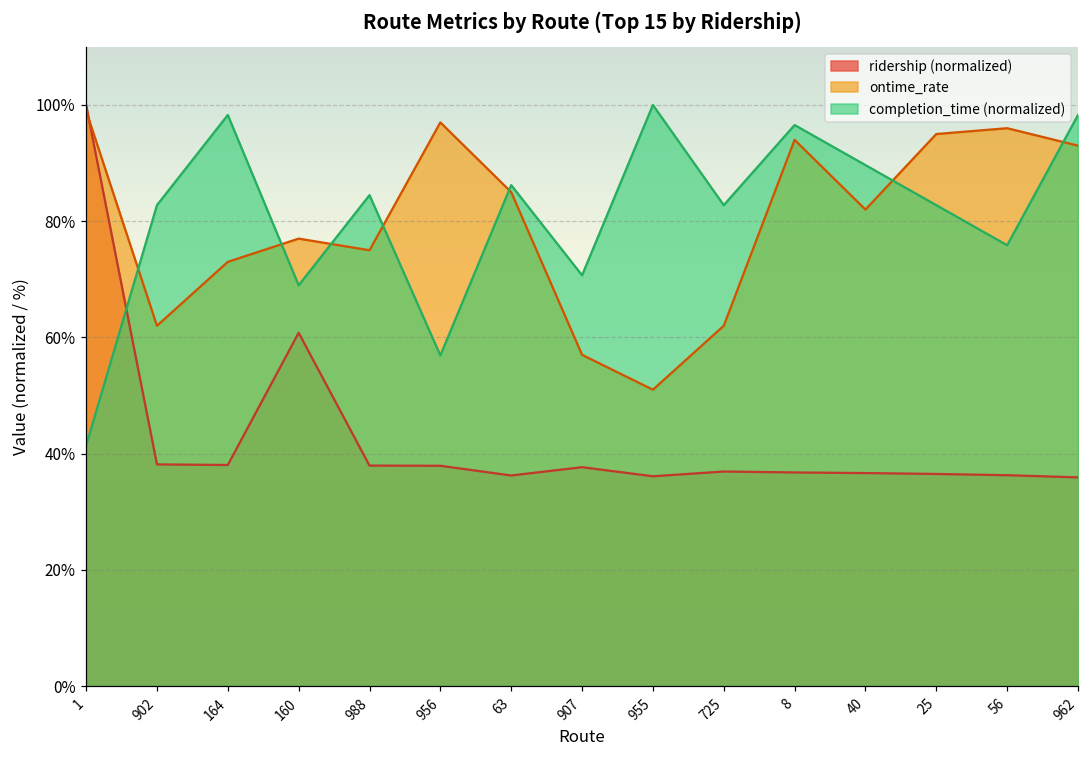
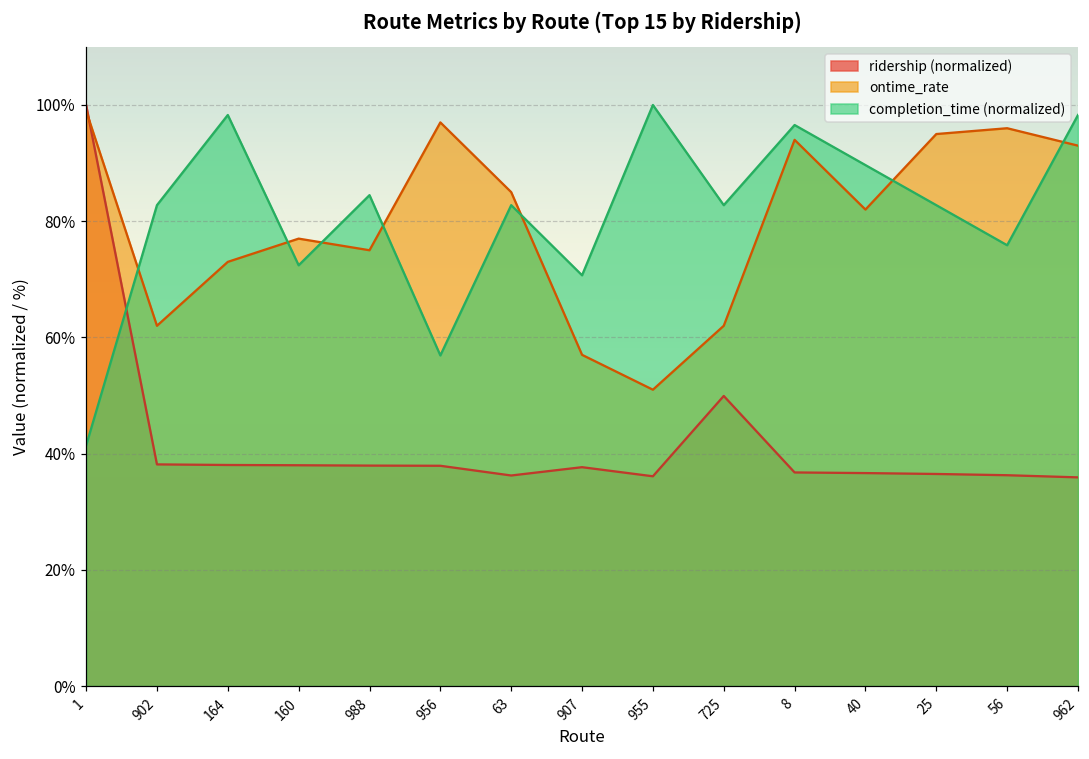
ridership (normalized), 160: 61% -> 38%
completion_time (normalized), 160: 69% -> 72%
completion_time (normalized), 63: 86% -> 83%
ridership (normalized), 725: 37% -> 50%
